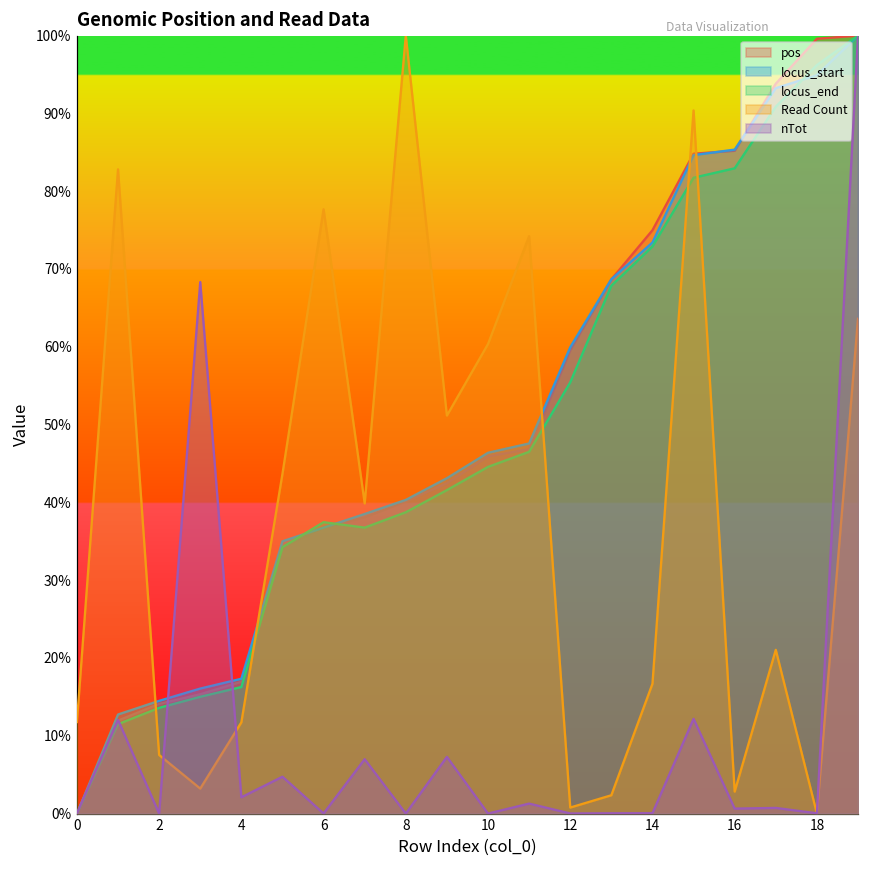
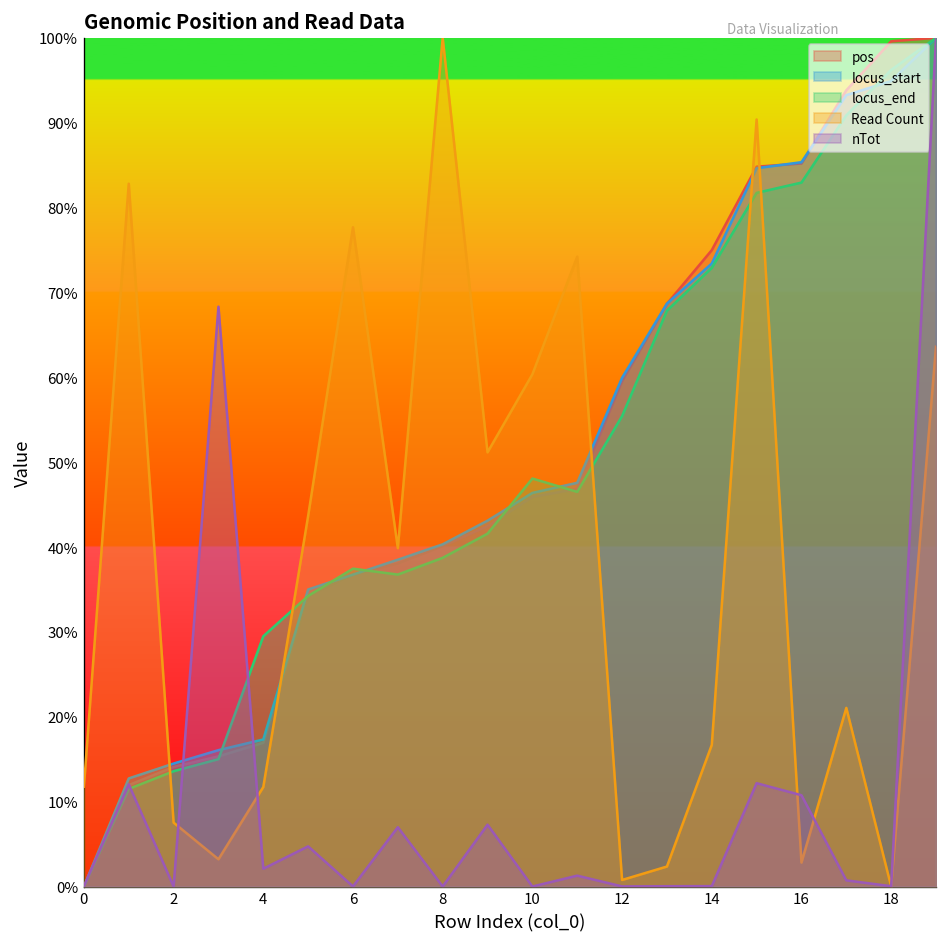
locus_end, 4: 16% -> 29%
locus_end, 10: 45% -> 48%
nTot, 16: 1% -> 11%
